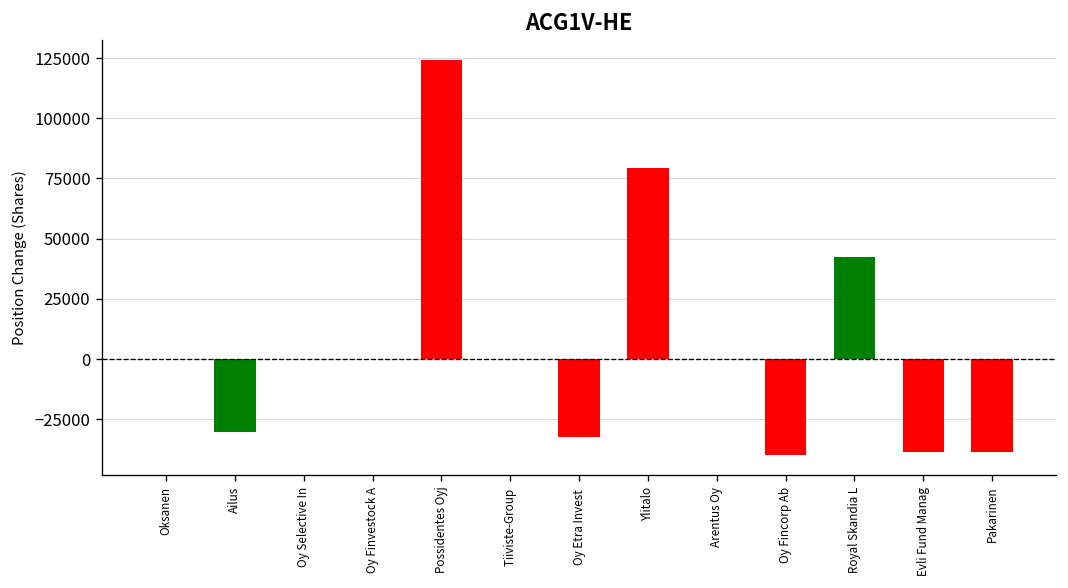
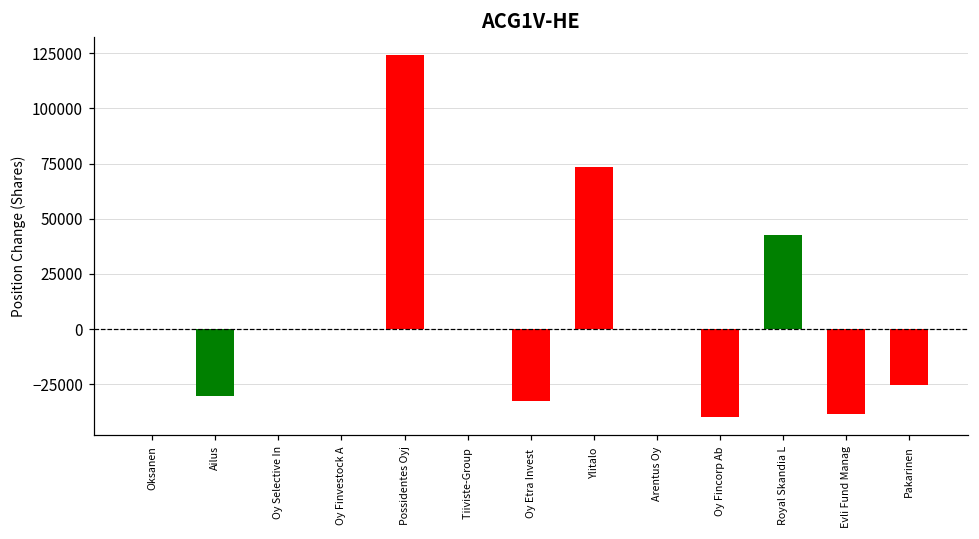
Ylitalo: 79000 -> 73000
Pakarinen: -38000 -> -25000
